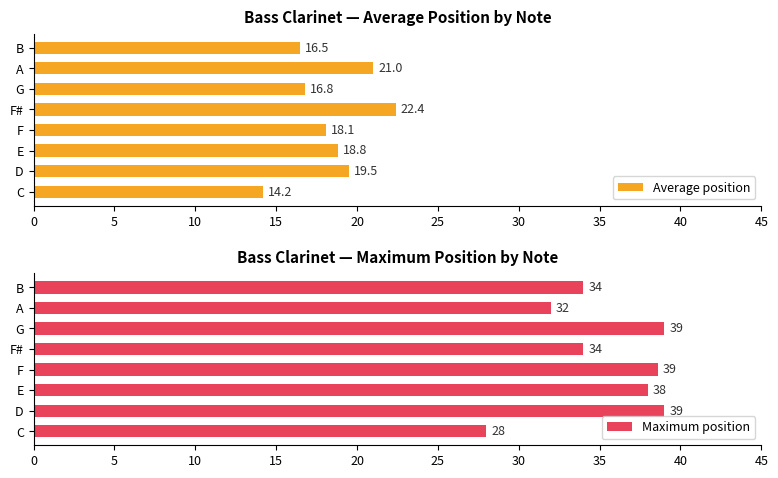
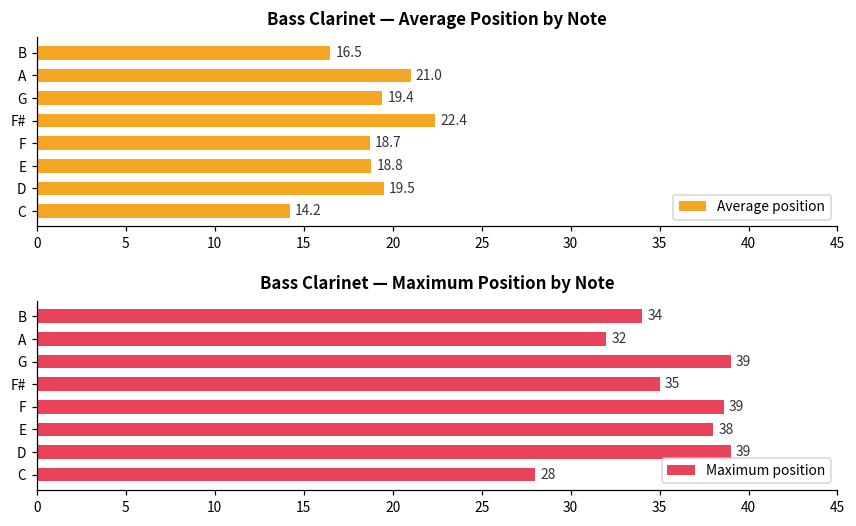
Bass Clarinet — Average Position by Note, G: 16.8 -> 19.4
Bass Clarinet — Average Position by Note, F: 18.1 -> 18.7
Bass Clarinet — Maximum Position by Note, F#: 34 -> 35
